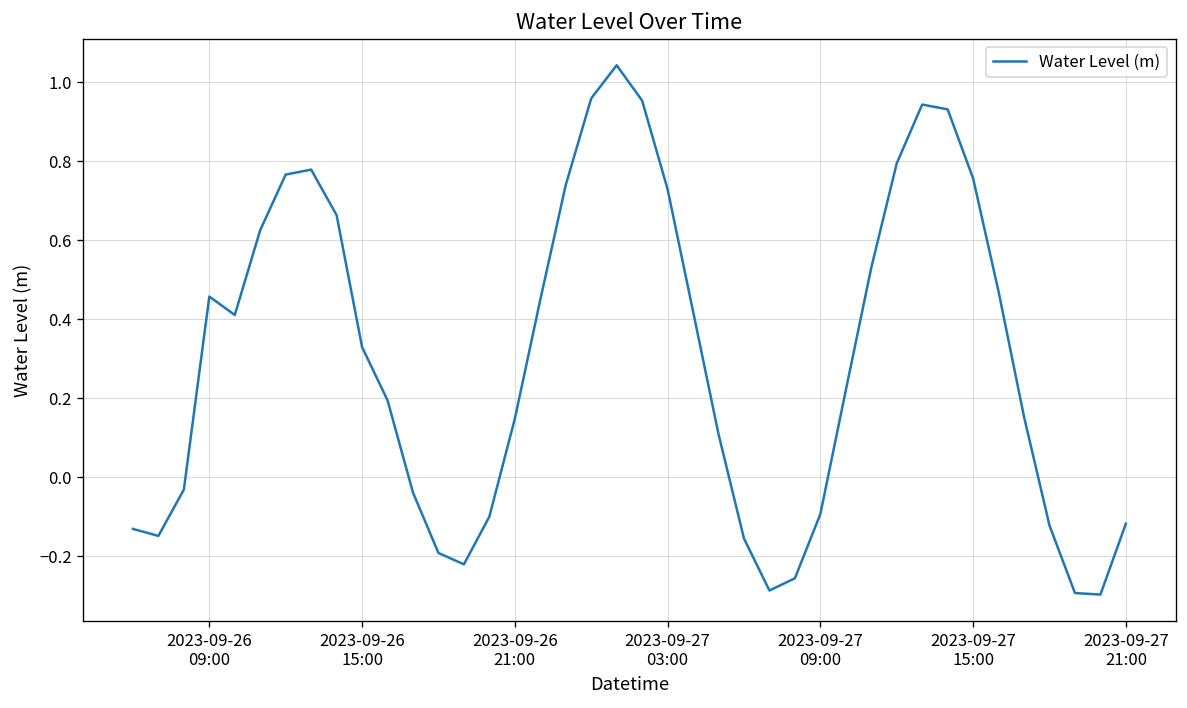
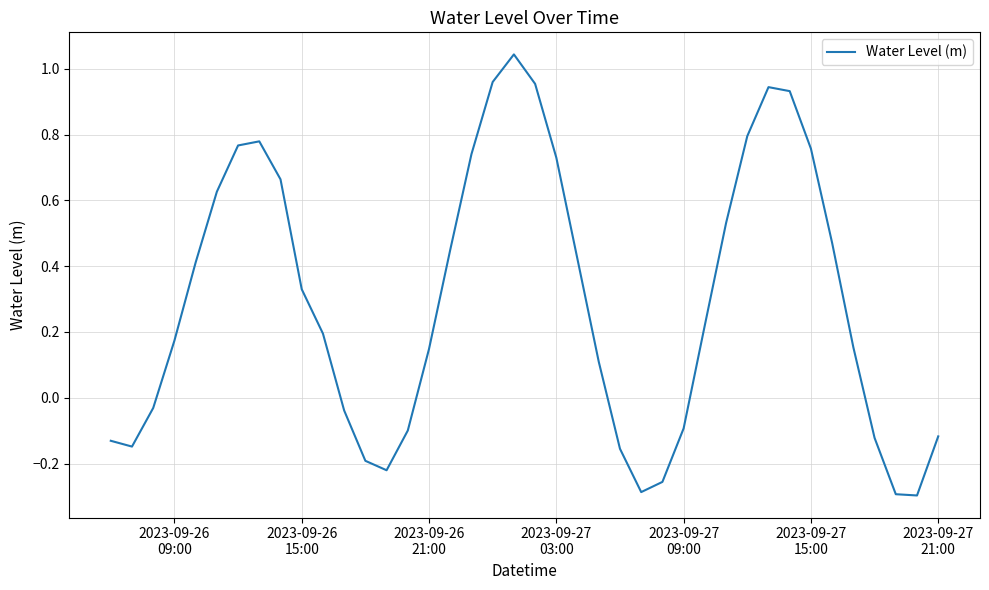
2023-09-26 09:00: 0.46 -> 0.17
